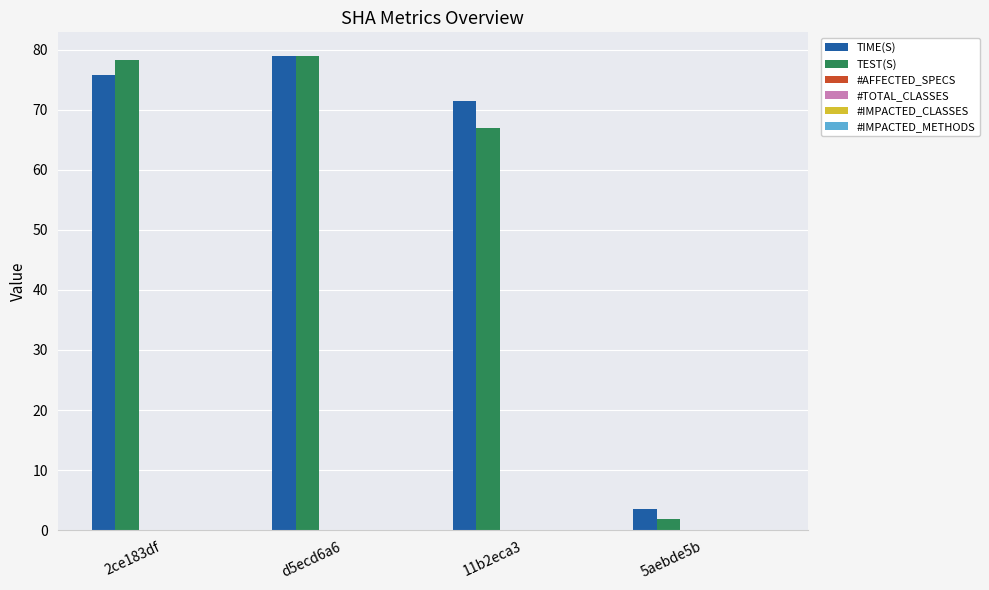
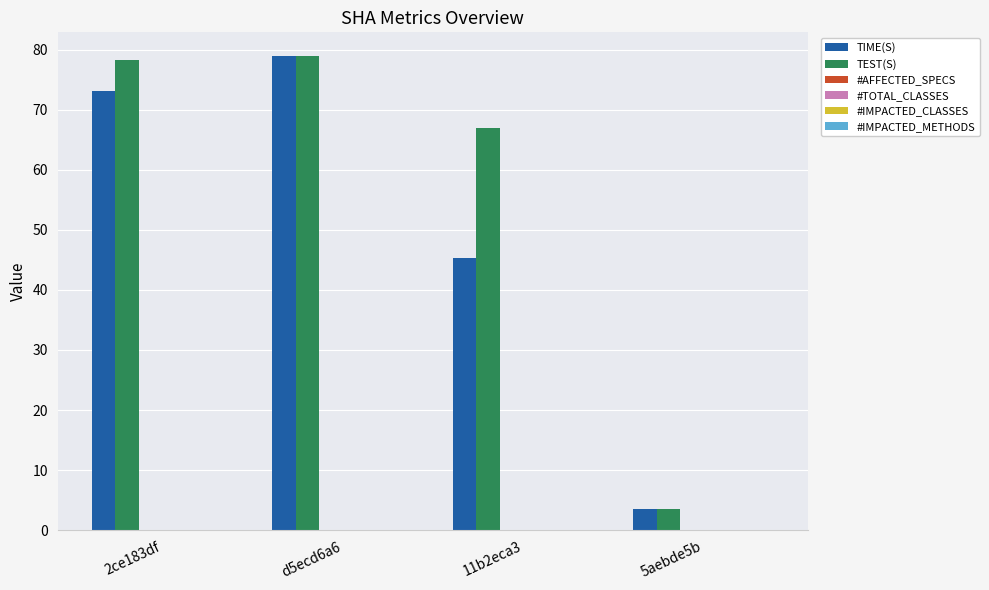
TIME(S), 2ce183df: 76 -> 73
TIME(S), 11b2eca3: 71 -> 45
TEST(S), 5aebde5b: 2 -> 3
